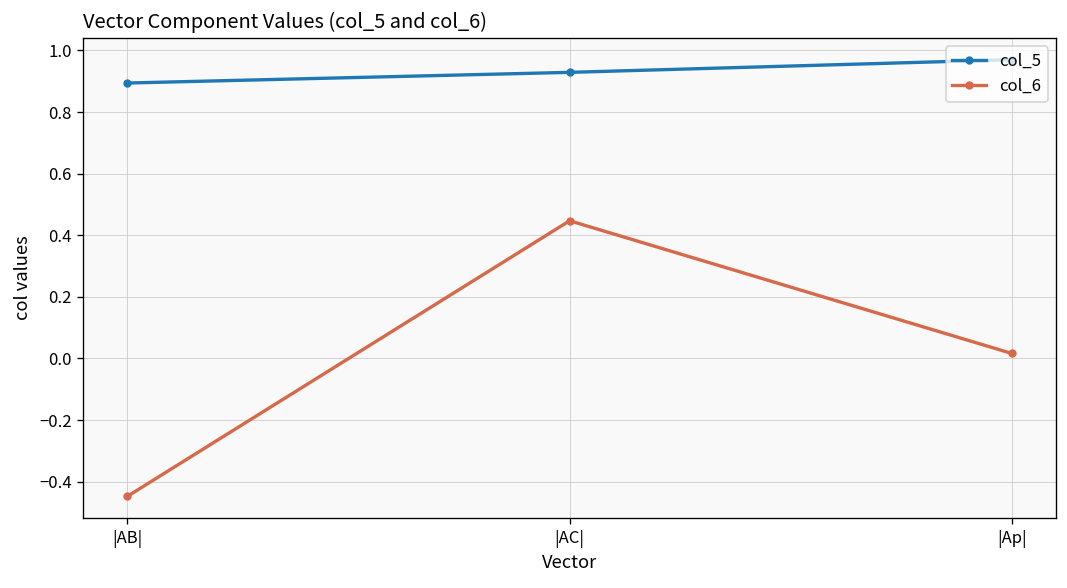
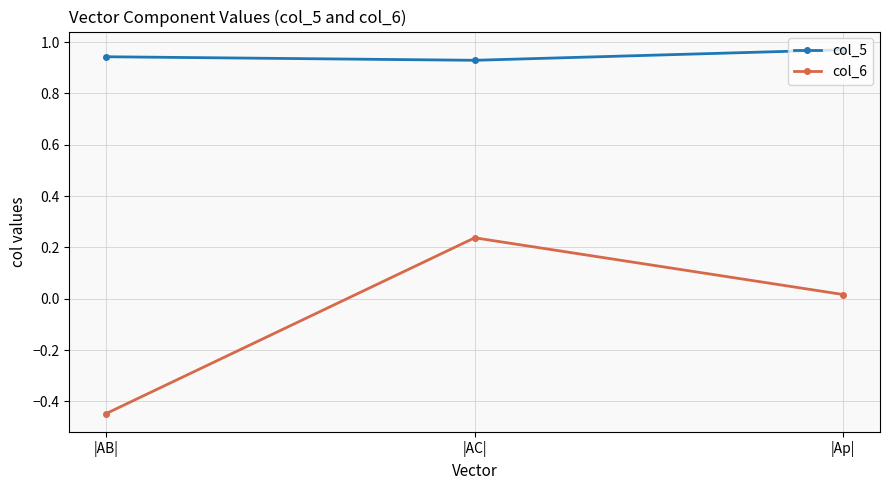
col_5, |AB|: 0.89 -> 0.94
col_6, |AC|: 0.45 -> 0.24
